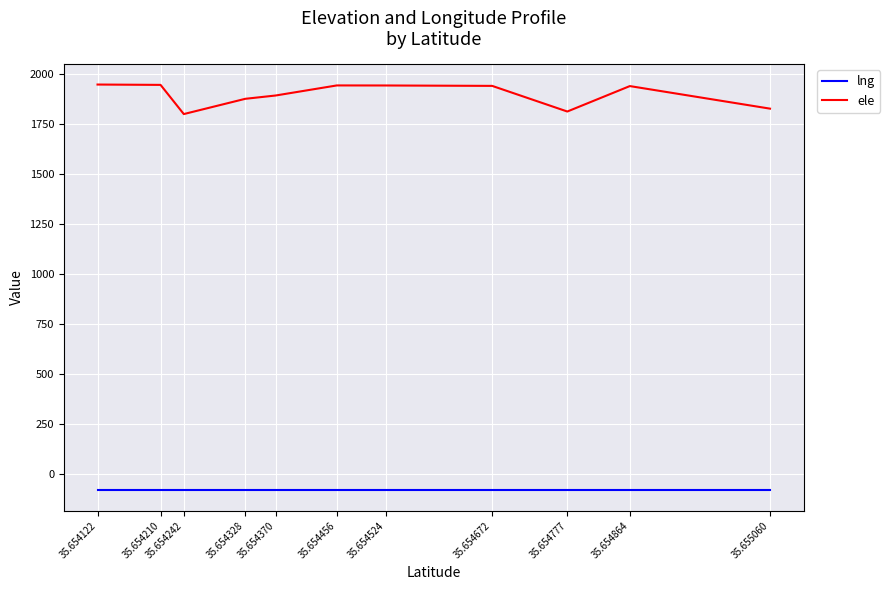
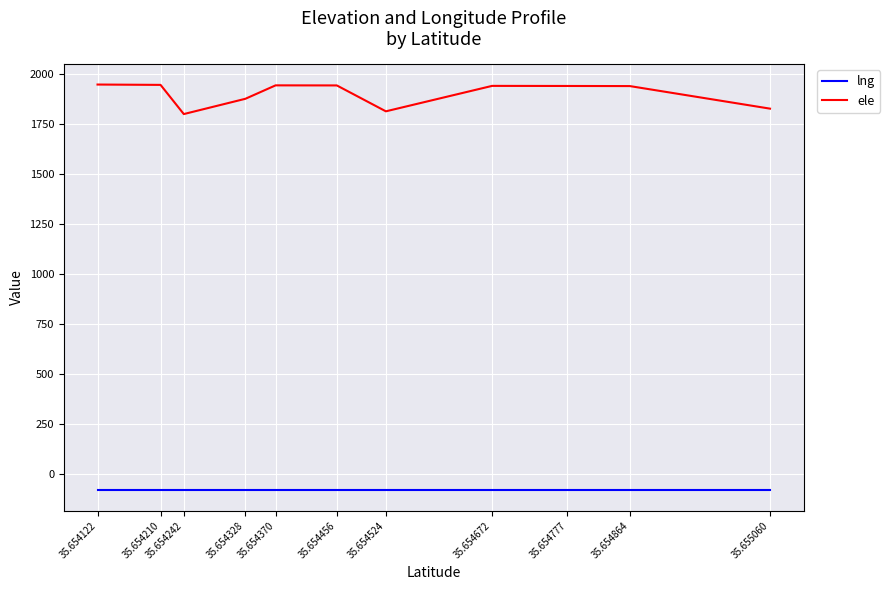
ele, 35.654370: 1890 -> 1950
ele, 35.654524: 1940 -> 1820
ele, 35.654777: 1810 -> 1940
